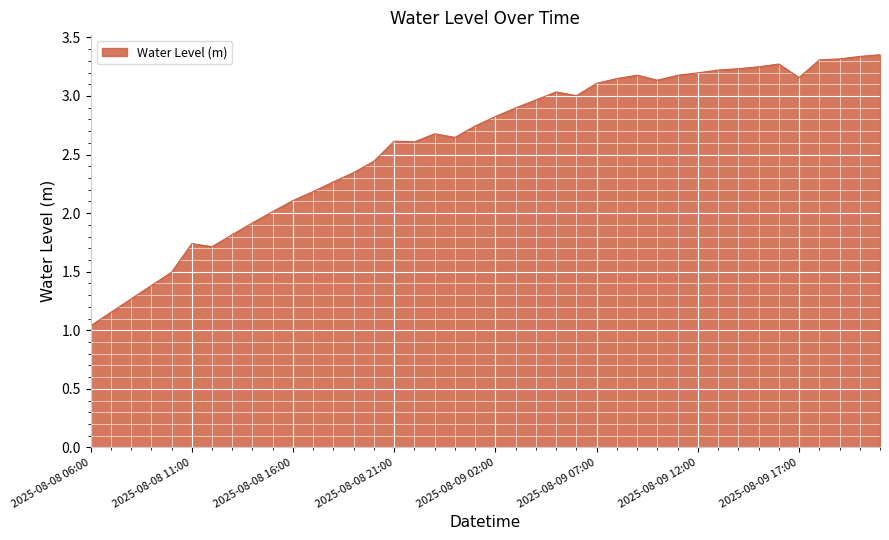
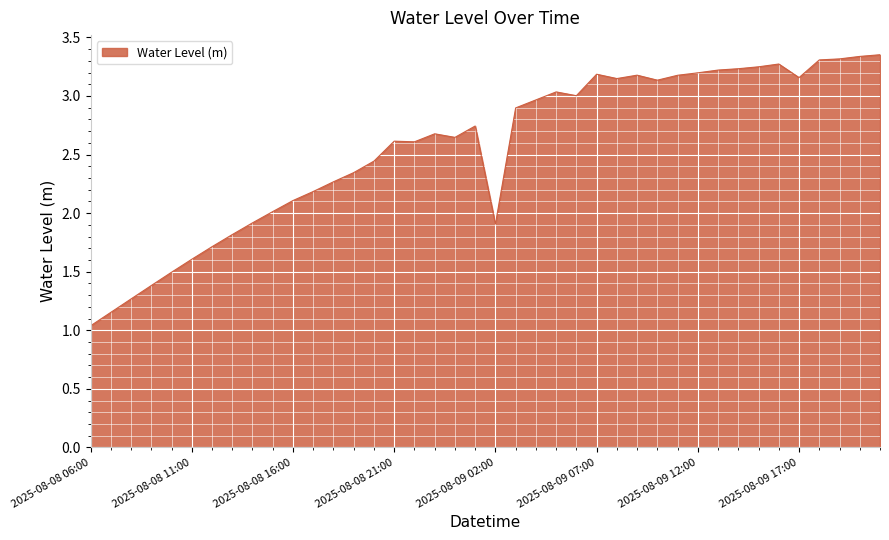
2025-08-08 11:00: 1.74 -> 1.61
2025-08-09 02:00: 2.82 -> 1.91
2025-08-09 07:00: 3.11 -> 3.19
